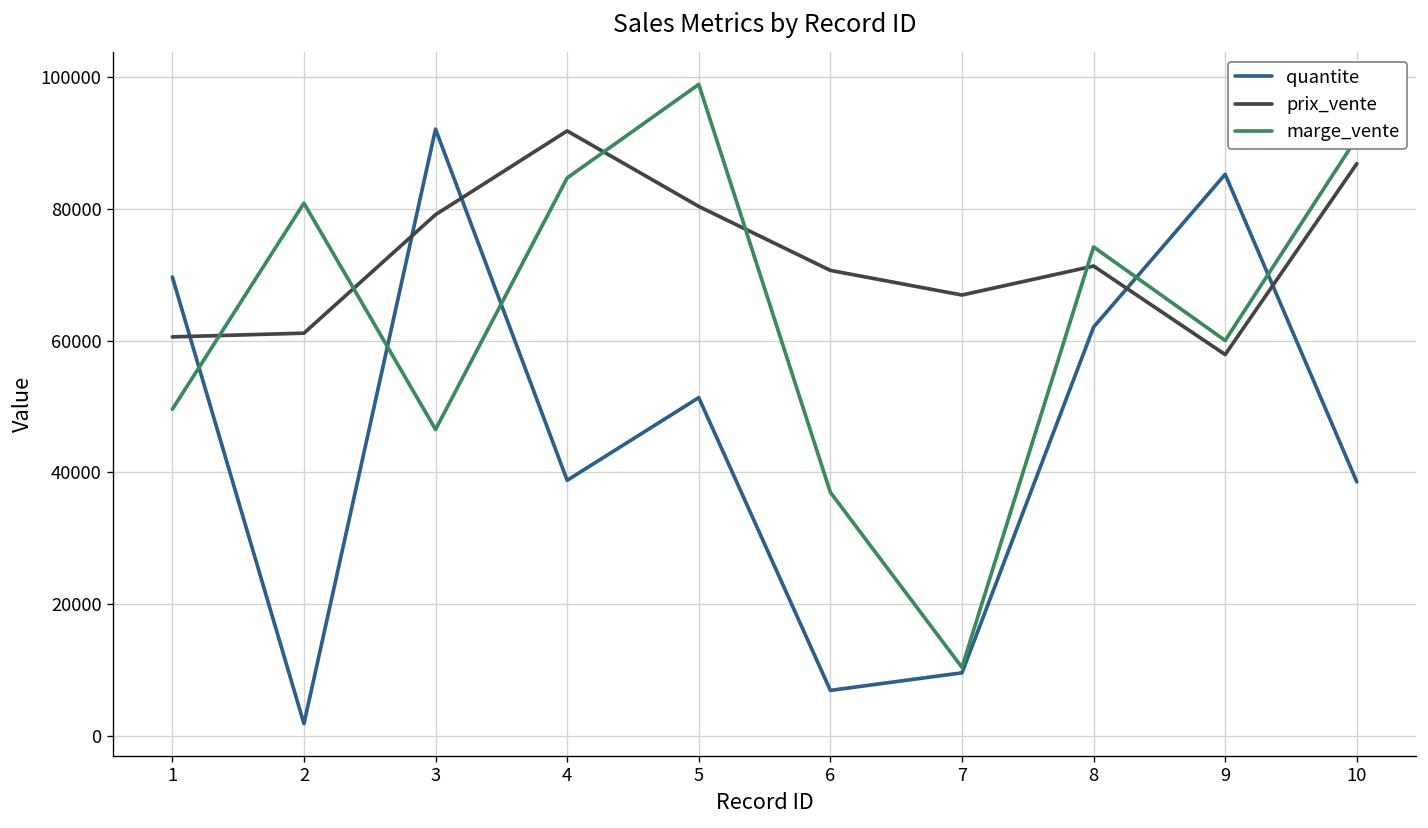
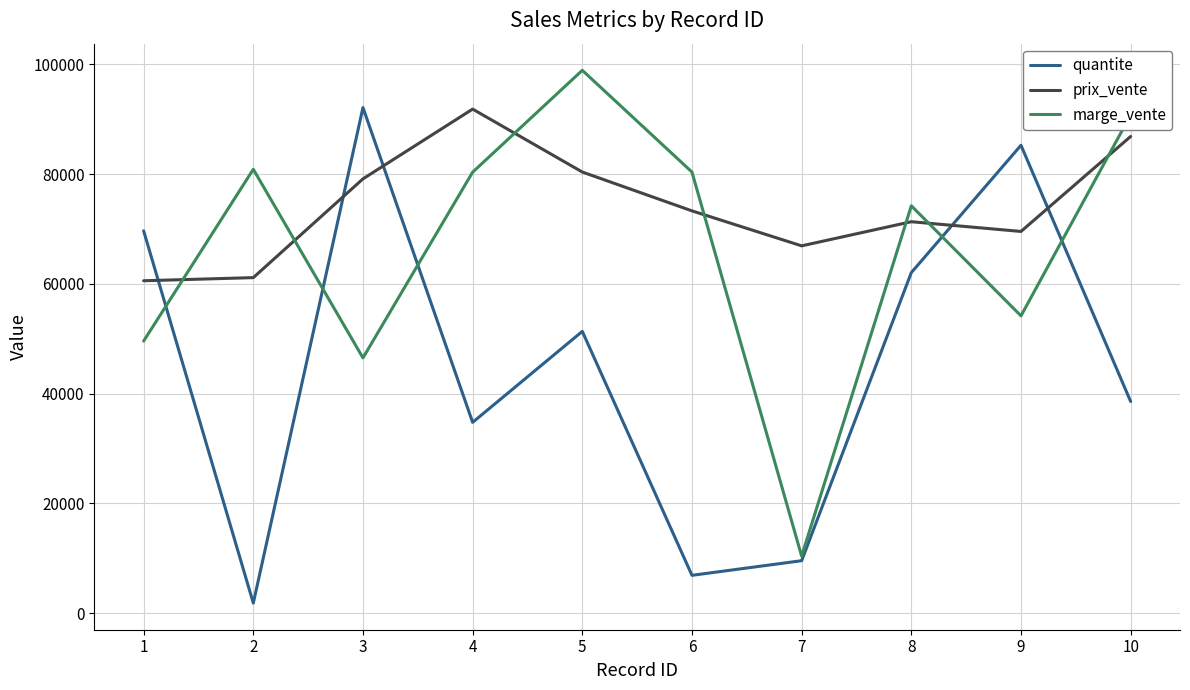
quantite, 4: 39000 -> 35000
marge_vente, 4: 85000 -> 80000
prix_vente, 6: 71000 -> 73000
marge_vente, 6: 37000 -> 80000
prix_vente, 9: 58000 -> 70000
marge_vente, 9: 60000 -> 54000
